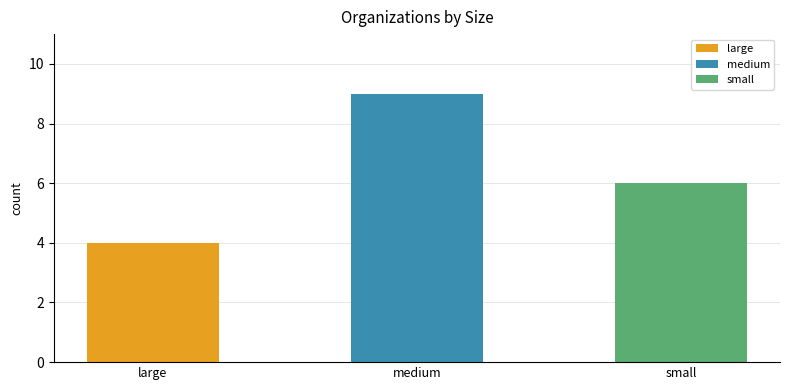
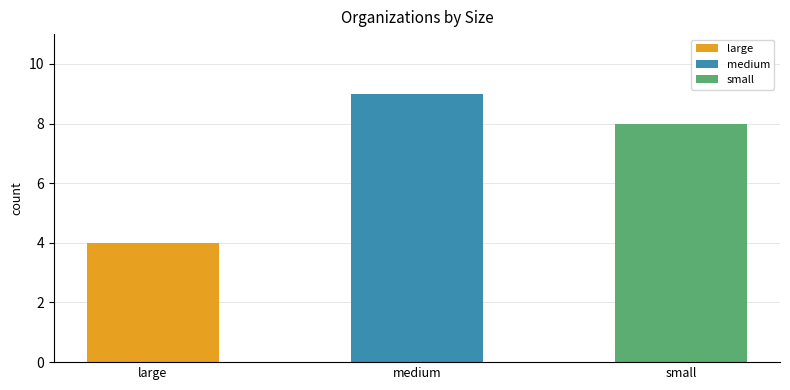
small, small: 6 -> 8
